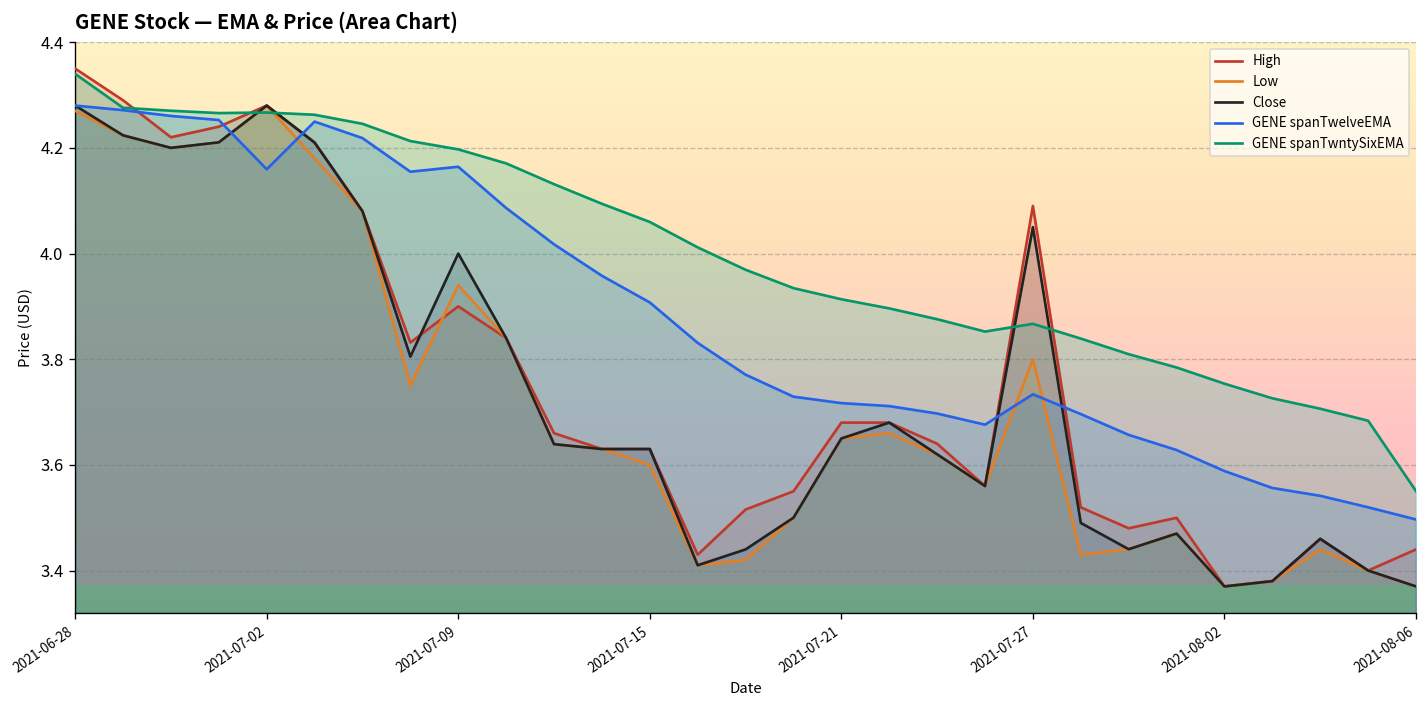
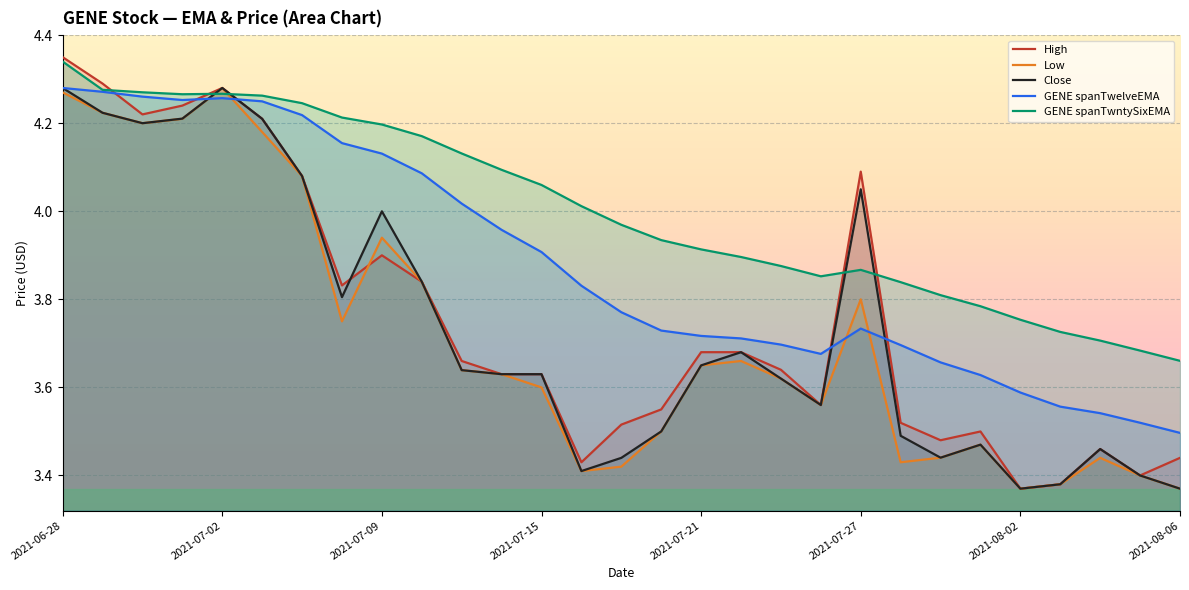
GENE spanTwelveEMA, 2021-07-02: 4.16 -> 4.26
GENE spanTwelveEMA, 2021-07-09: 4.16 -> 4.13
GENE spanTwntySixEMA, 2021-08-06: 3.55 -> 3.66
